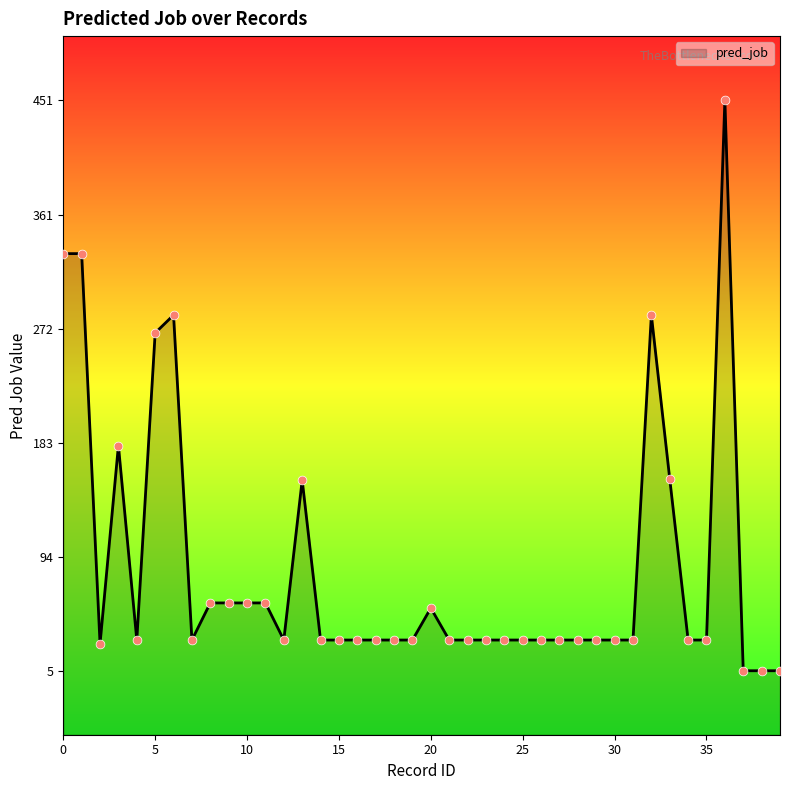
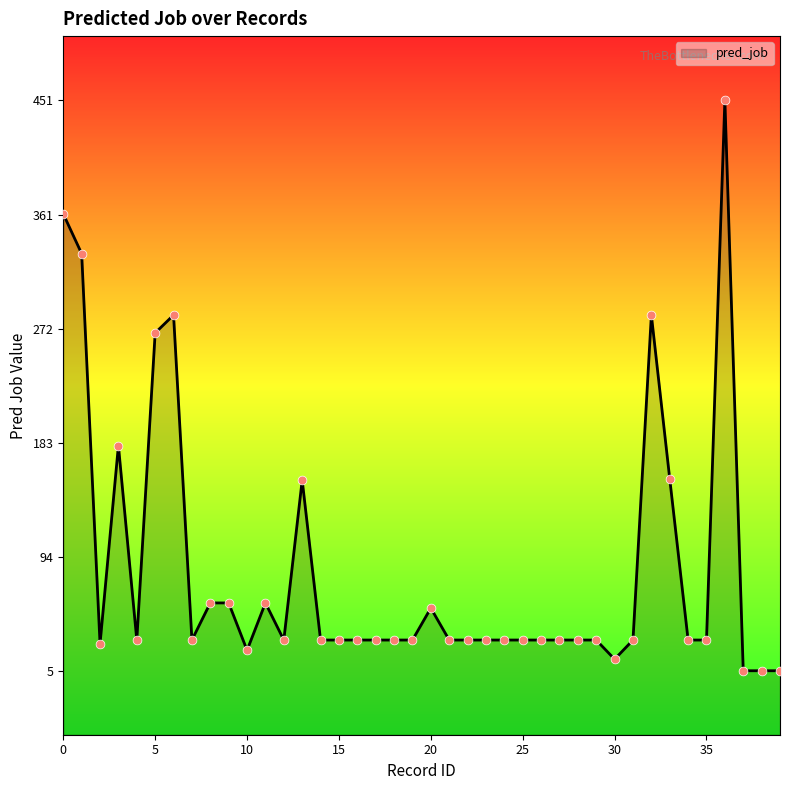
0: 331 -> 362
10: 58 -> 21
30: 29 -> 14
